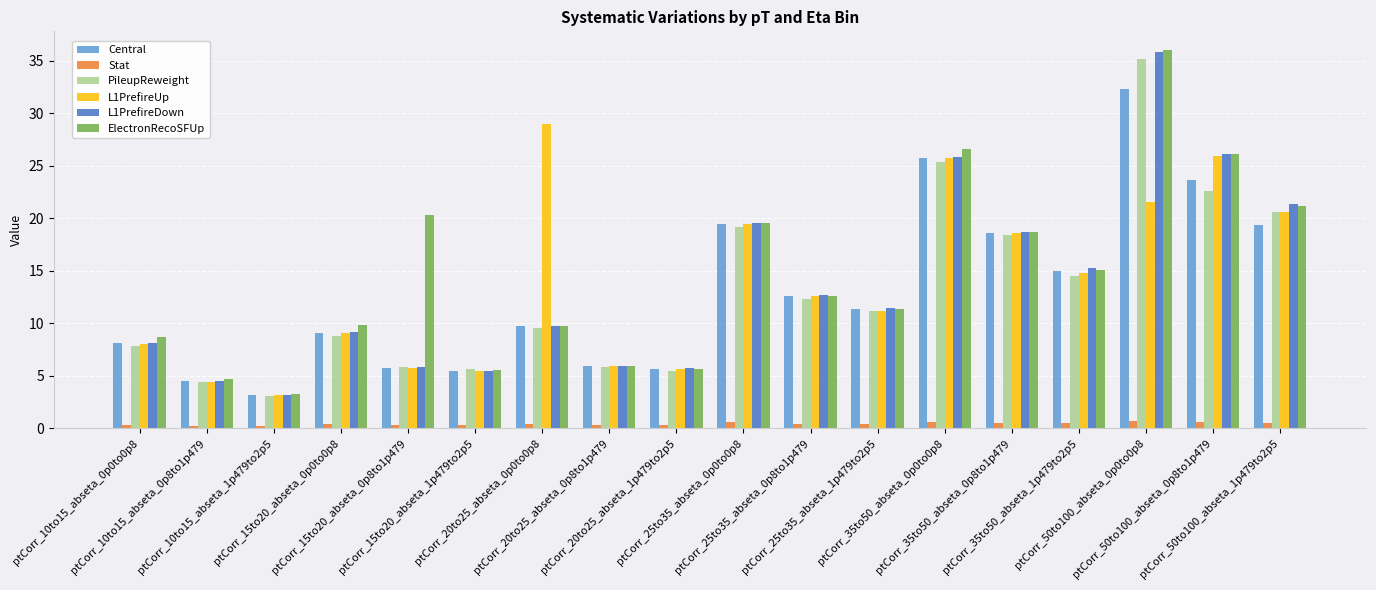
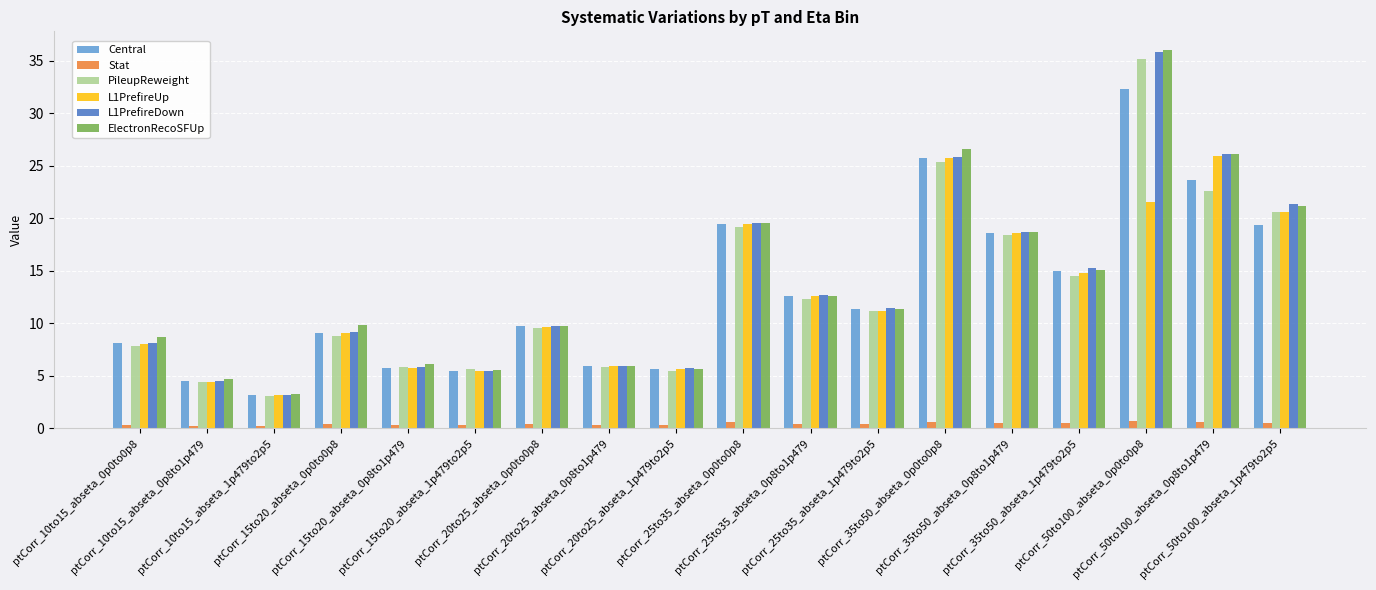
ElectronRecoSFUp, ptCorr_15to20_abseta_0p8to1p479: 20.4 -> 6.1
L1PrefireUp, ptCorr_20to25_abseta_0p0to0p8: 29.0 -> 9.7
